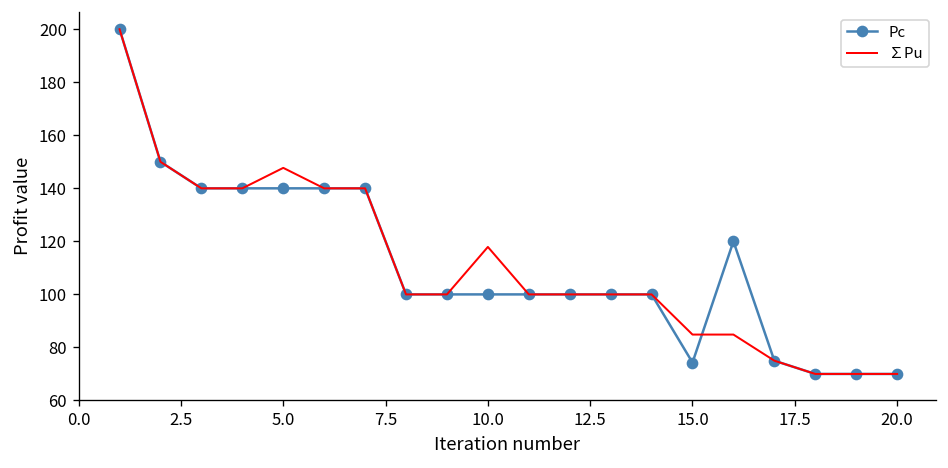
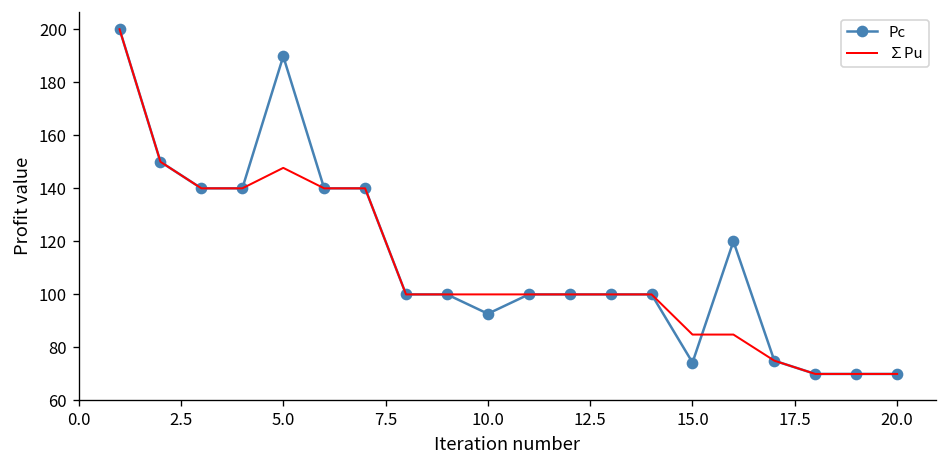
Pc, 5.0: 140 -> 190
Pc, 10.0: 100 -> 93
∑Pu, 10.0: 118 -> 100
